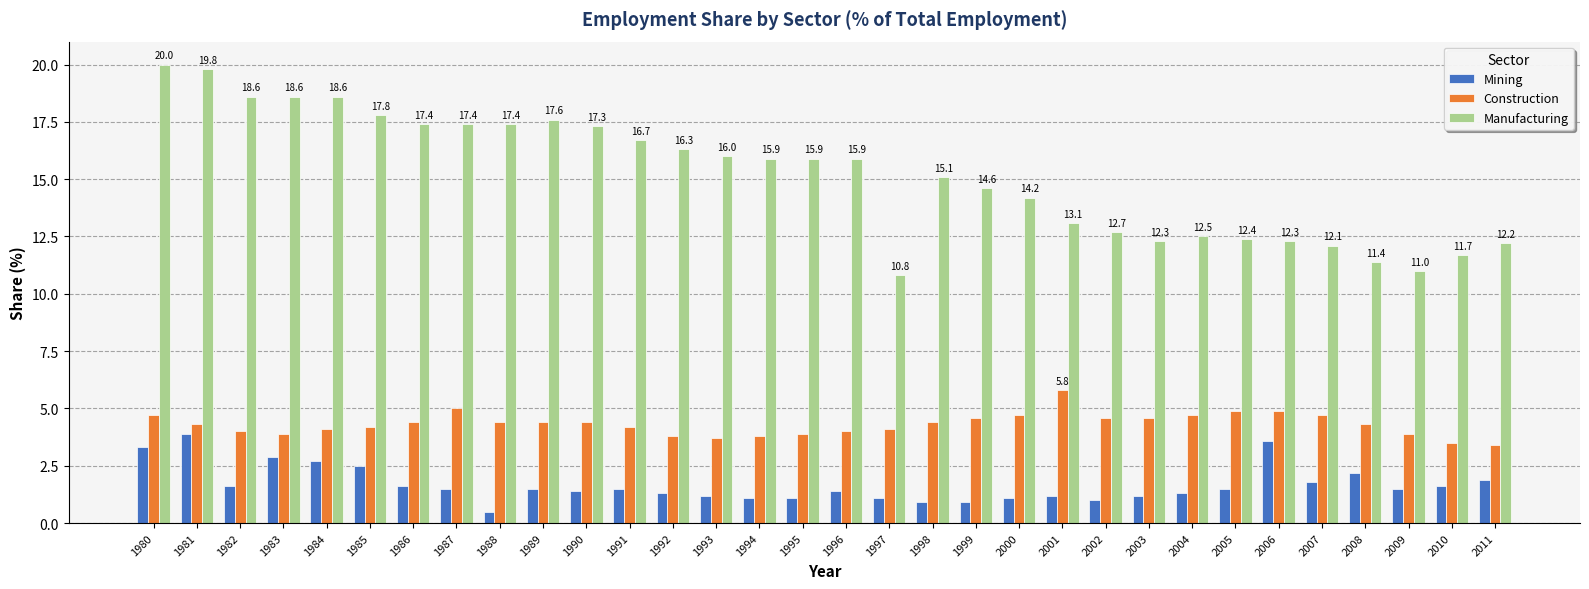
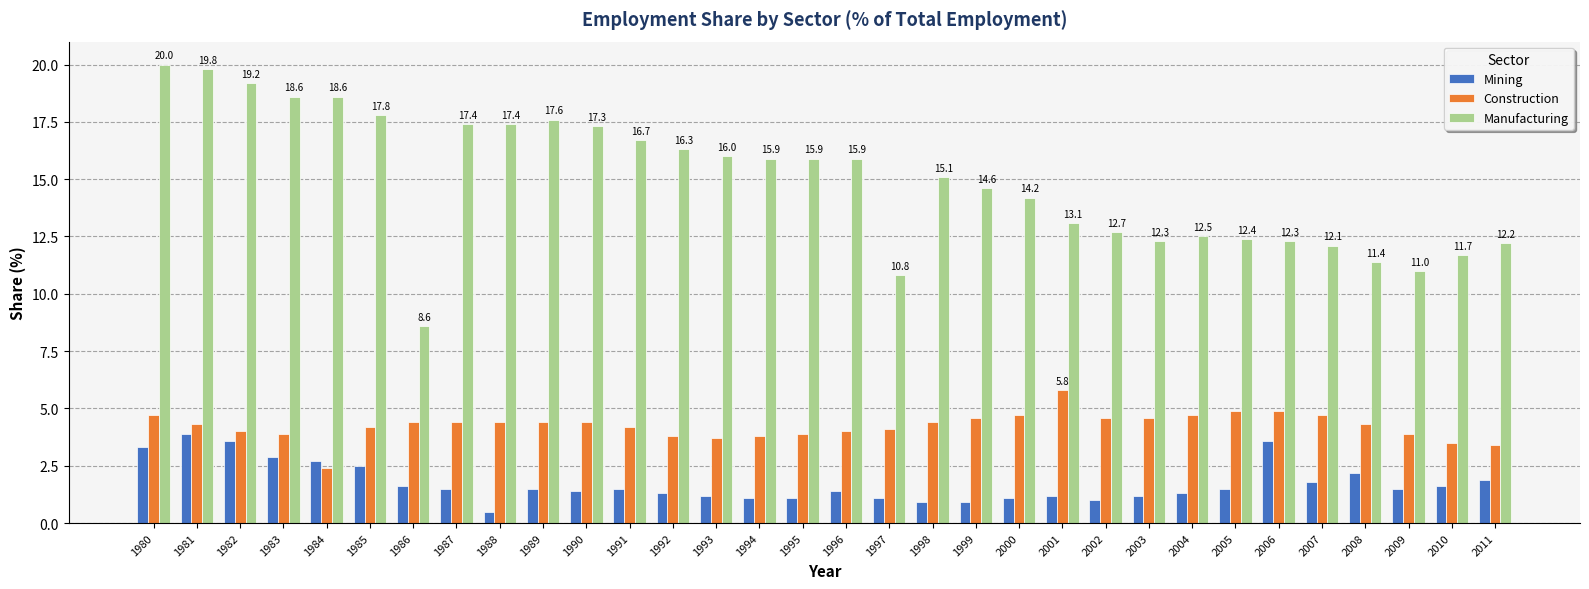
Mining, 1982: 1.6 -> 3.6
Manufacturing, 1982: 18.6 -> 19.2
Construction, 1984: 4.1 -> 2.4
Manufacturing, 1986: 17.4 -> 8.6
Construction, 1987: 5.0 -> 4.4
